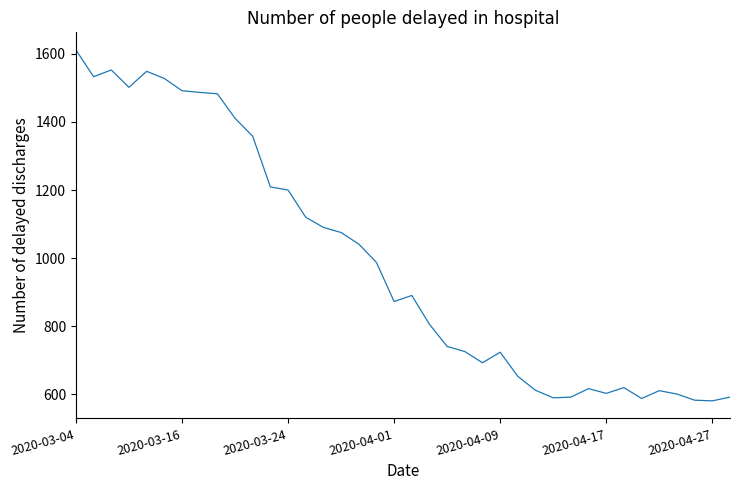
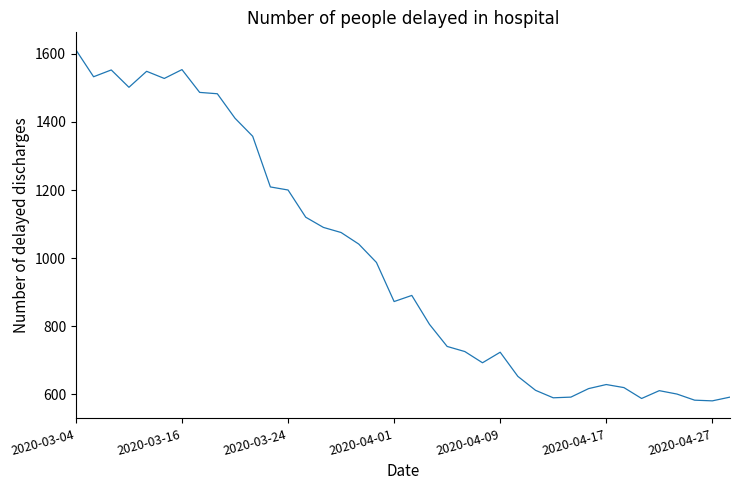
2020-03-16: 1490 -> 1550
2020-04-17: 600 -> 630
